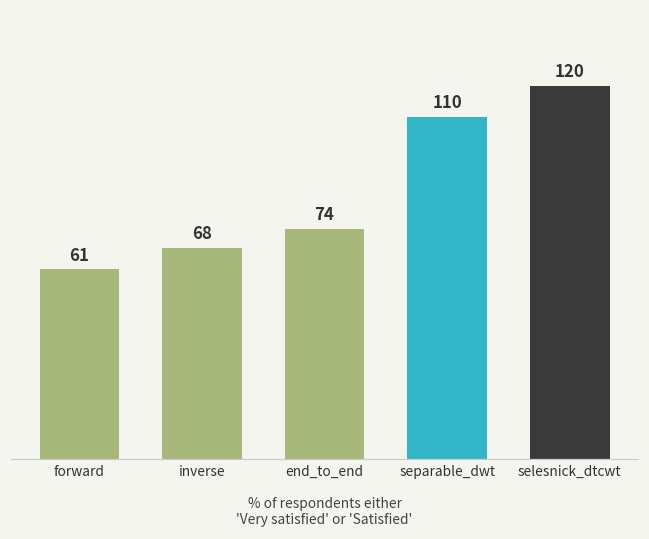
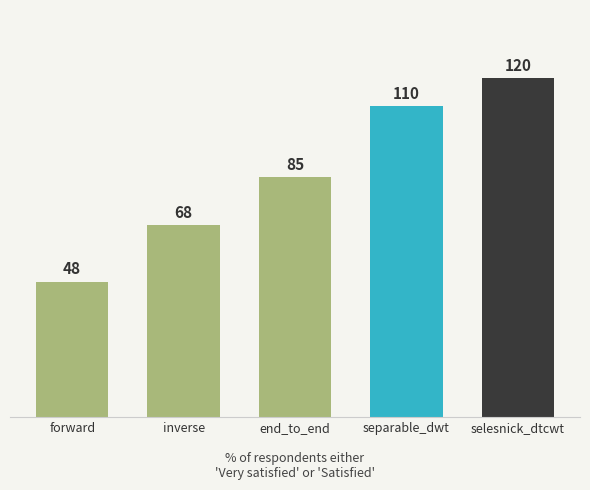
forward: 61 -> 48
end_to_end: 74 -> 85
